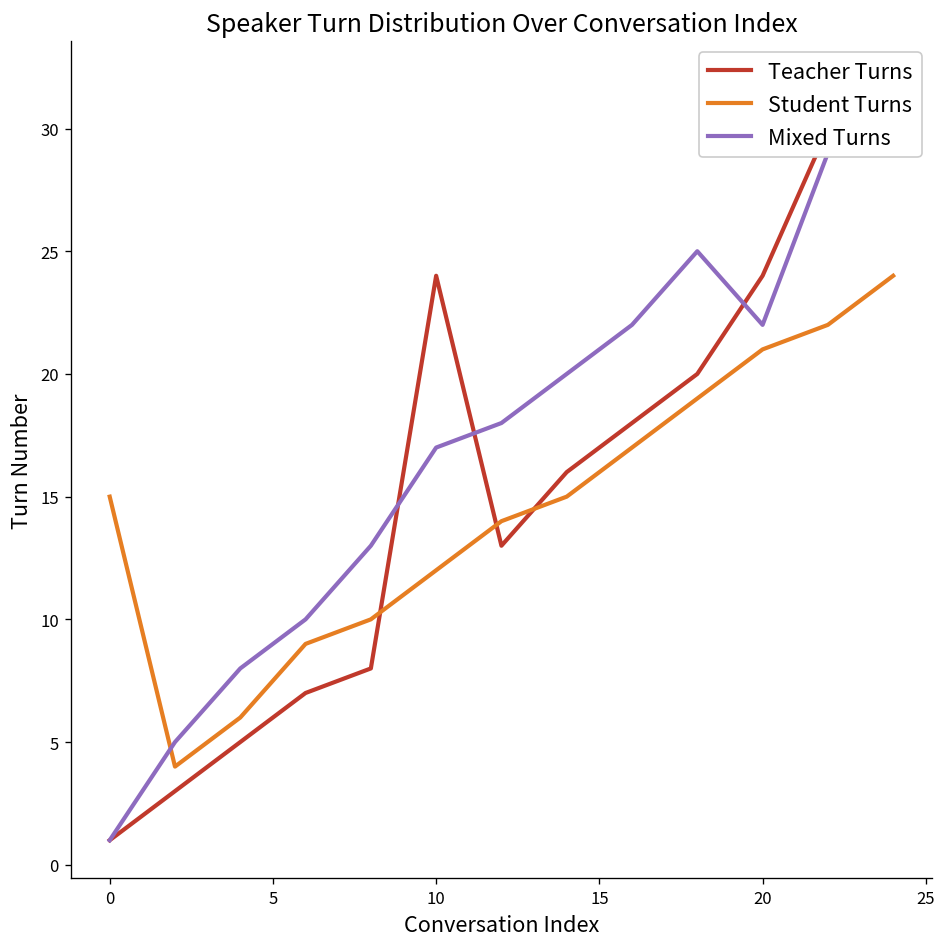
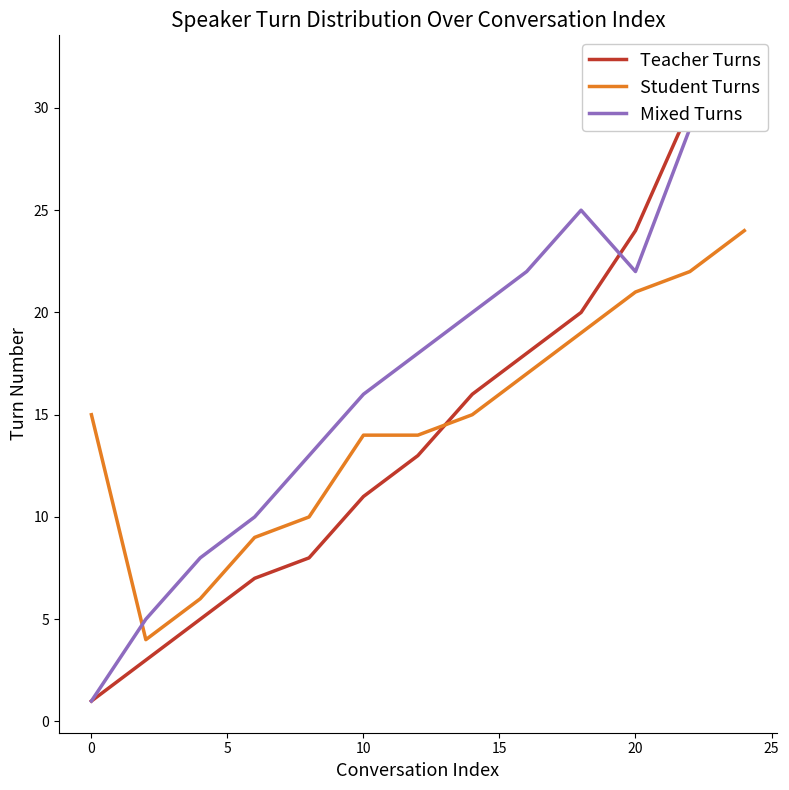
Teacher Turns, 10: 24 -> 11
Student Turns, 10: 12 -> 14
Mixed Turns, 10: 17 -> 16
